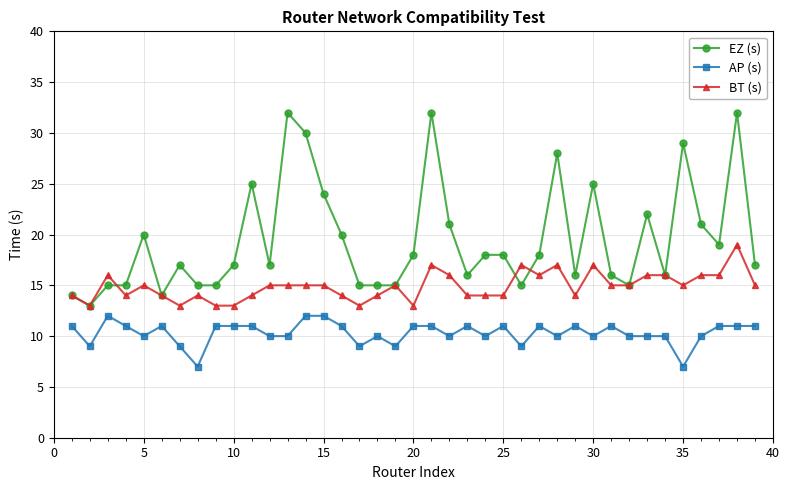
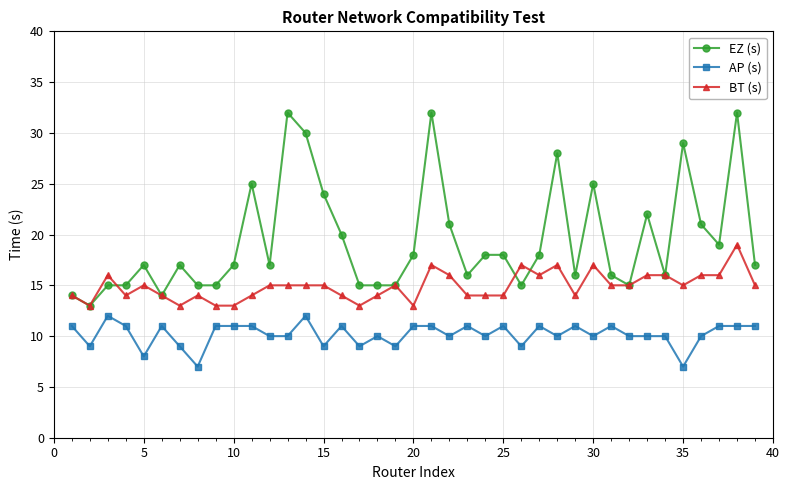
EZ (s), 5: 20 -> 17
AP (s), 5: 10 -> 8
AP (s), 15: 12 -> 9
